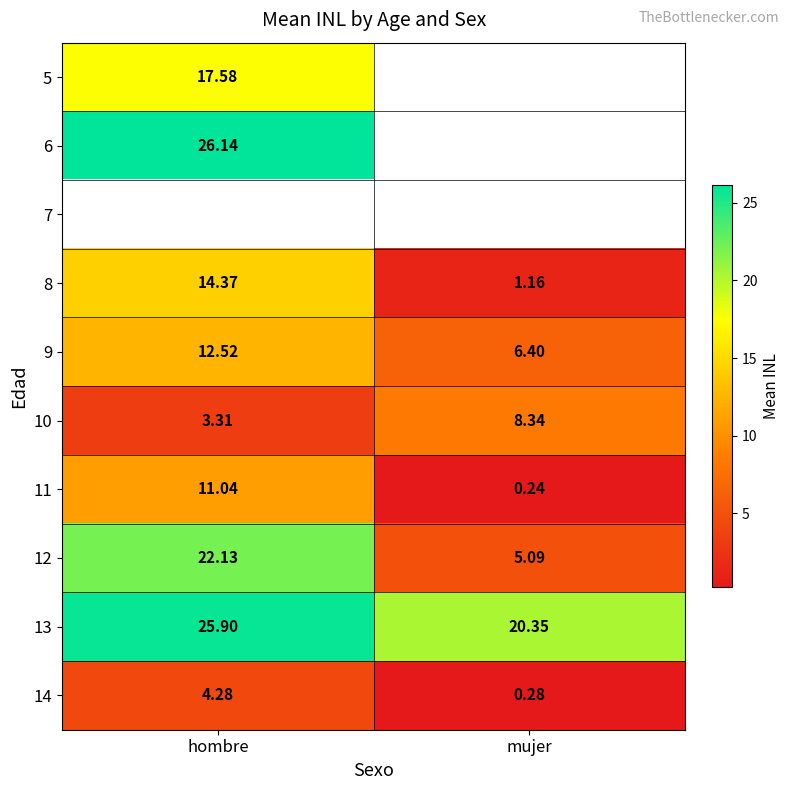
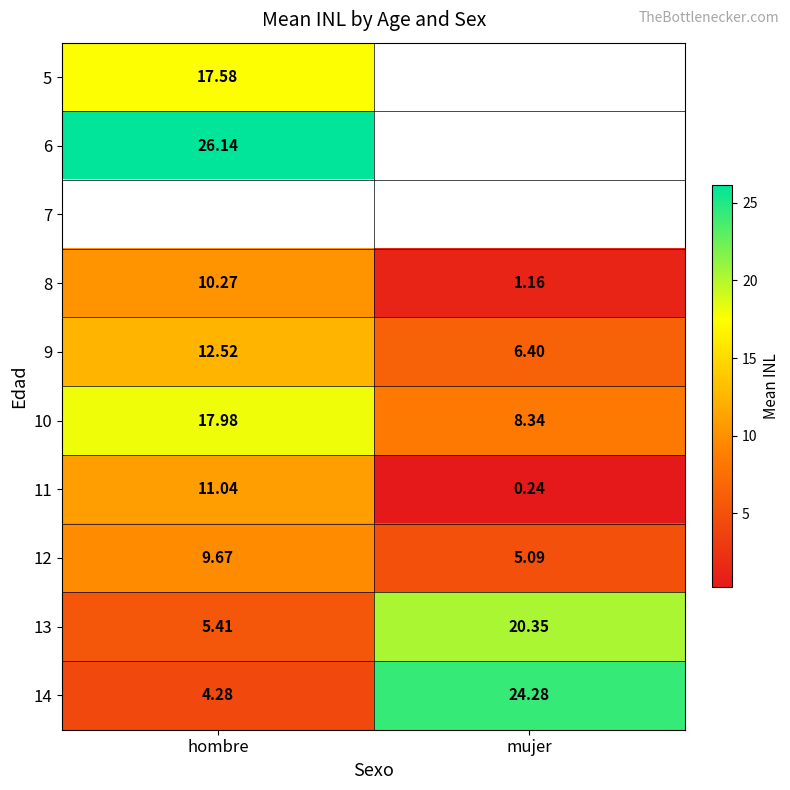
8, hombre: 14.37 -> 10.27
10, hombre: 3.31 -> 17.98
12, hombre: 22.13 -> 9.67
13, hombre: 25.90 -> 5.41
14, mujer: 0.28 -> 24.28
